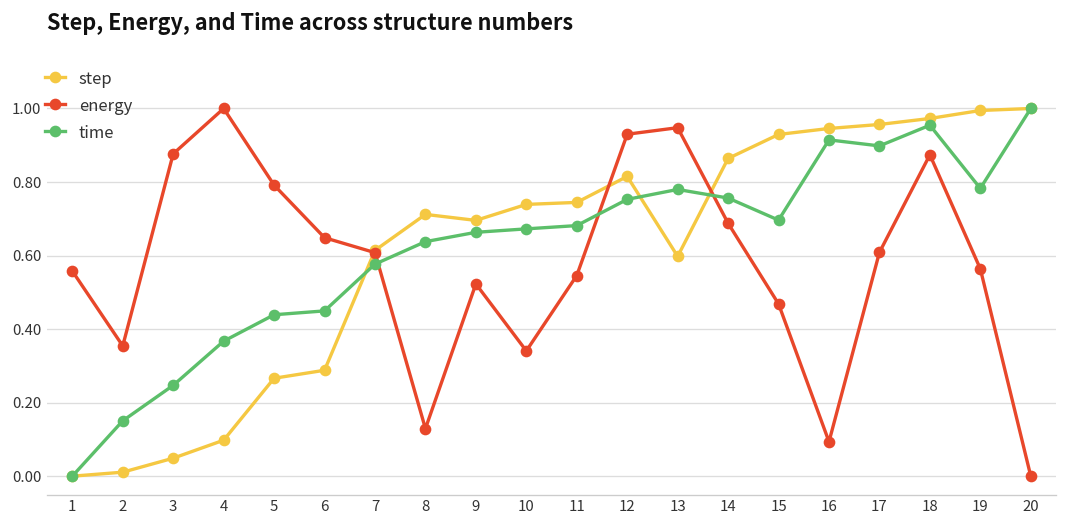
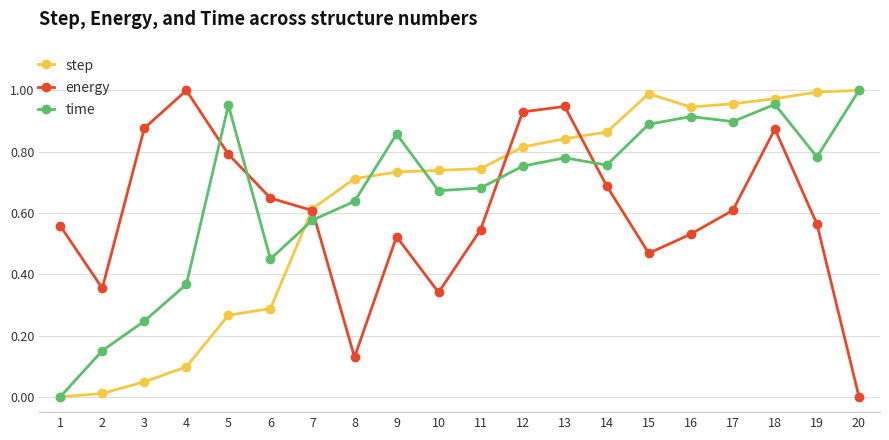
time, 5: 0.44 -> 0.95
step, 9: 0.70 -> 0.73
time, 9: 0.66 -> 0.86
step, 13: 0.60 -> 0.84
step, 15: 0.93 -> 0.99
time, 15: 0.70 -> 0.89
energy, 16: 0.09 -> 0.53
